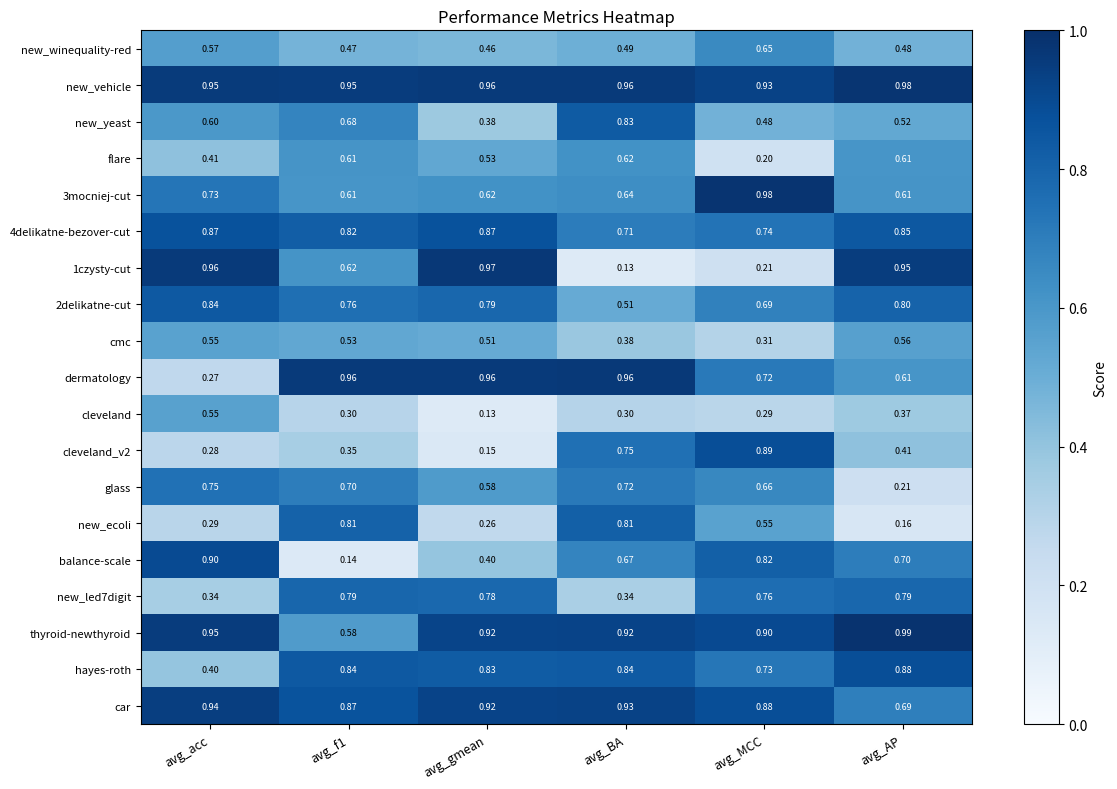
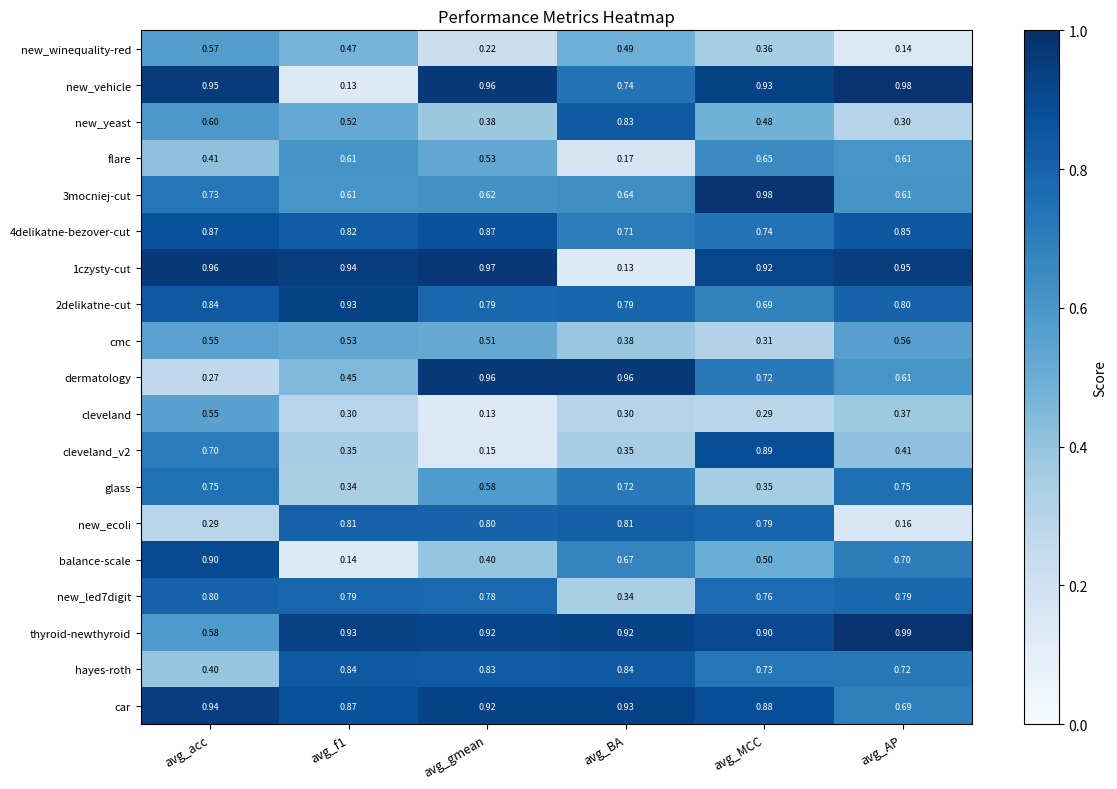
new_winequality-red, avg_gmean: 0.46 -> 0.22
new_winequality-red, avg_MCC: 0.65 -> 0.36
new_winequality-red, avg_AP: 0.48 -> 0.14
new_vehicle, avg_f1: 0.95 -> 0.13
new_vehicle, avg_BA: 0.96 -> 0.74
new_yeast, avg_f1: 0.68 -> 0.52
new_yeast, avg_AP: 0.52 -> 0.30
flare, avg_BA: 0.62 -> 0.17
flare, avg_MCC: 0.20 -> 0.65
1czysty-cut, avg_f1: 0.62 -> 0.94
1czysty-cut, avg_MCC: 0.21 -> 0.92
2delikatne-cut, avg_f1: 0.76 -> 0.93
2delikatne-cut, avg_BA: 0.51 -> 0.79
dermatology, avg_f1: 0.96 -> 0.45
cleveland_v2, avg_acc: 0.28 -> 0.70
cleveland_v2, avg_BA: 0.75 -> 0.35
glass, avg_f1: 0.70 -> 0.34
glass, avg_MCC: 0.66 -> 0.35
glass, avg_AP: 0.21 -> 0.75
new_ecoli, avg_gmean: 0.26 -> 0.80
new_ecoli, avg_MCC: 0.55 -> 0.79
balance-scale, avg_MCC: 0.82 -> 0.50
new_led7digit, avg_acc: 0.34 -> 0.80
thyroid-newthyroid, avg_acc: 0.95 -> 0.58
thyroid-newthyroid, avg_f1: 0.58 -> 0.93
hayes-roth, avg_AP: 0.88 -> 0.72
